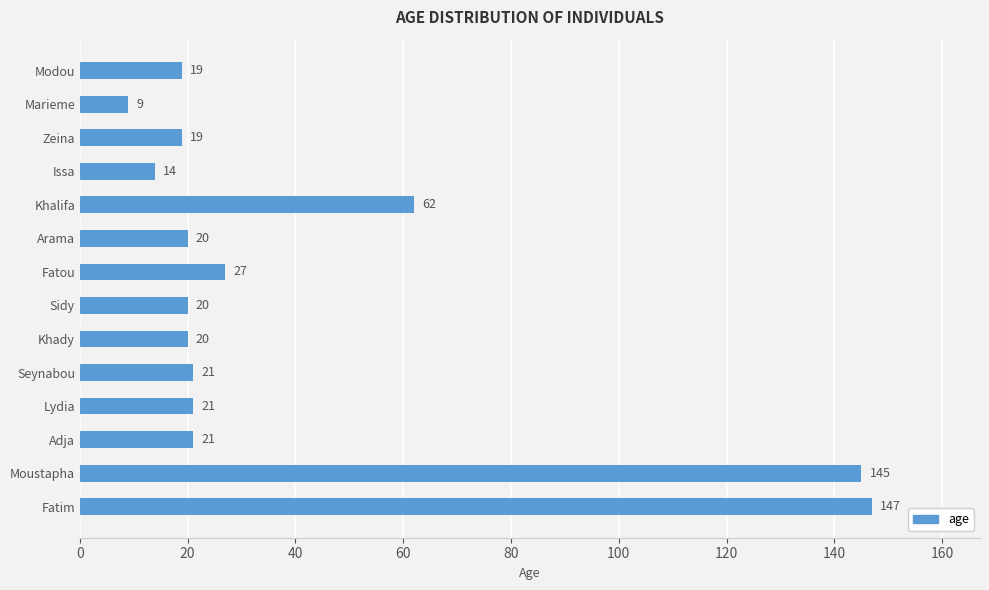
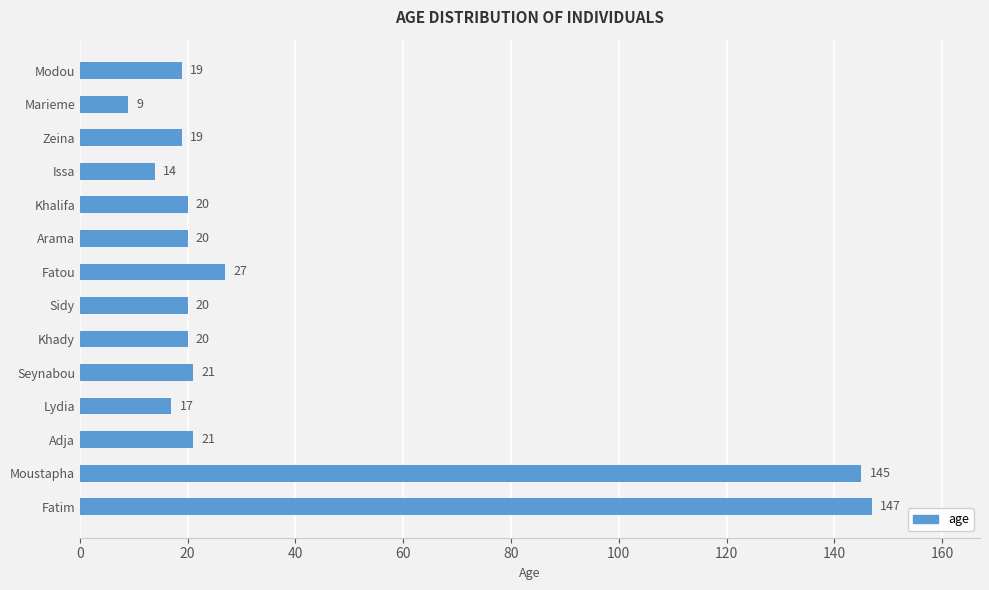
Khalifa: 62 -> 20
Lydia: 21 -> 17
